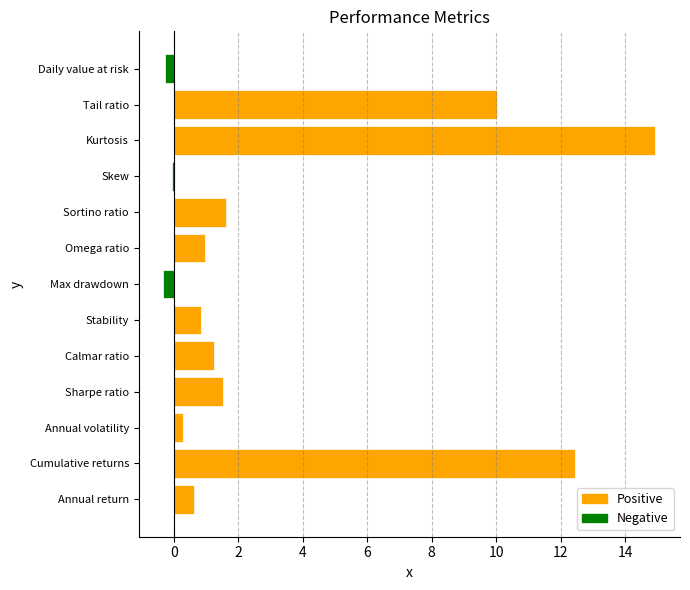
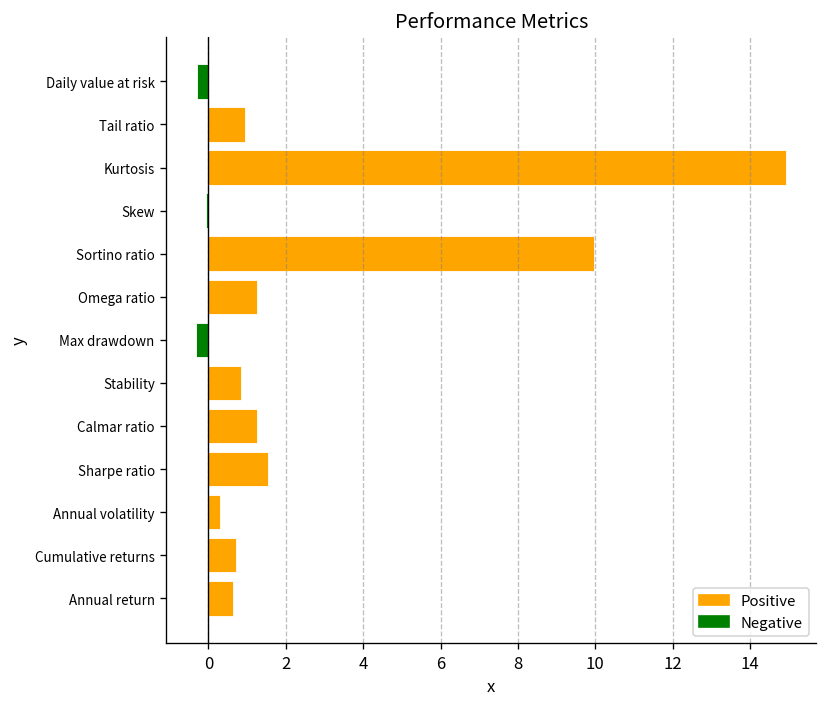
Tail ratio: 10.0 -> 0.9
Sortino ratio: 1.6 -> 10.0
Omega ratio: 1.0 -> 1.3
Cumulative returns: 12.5 -> 0.7
